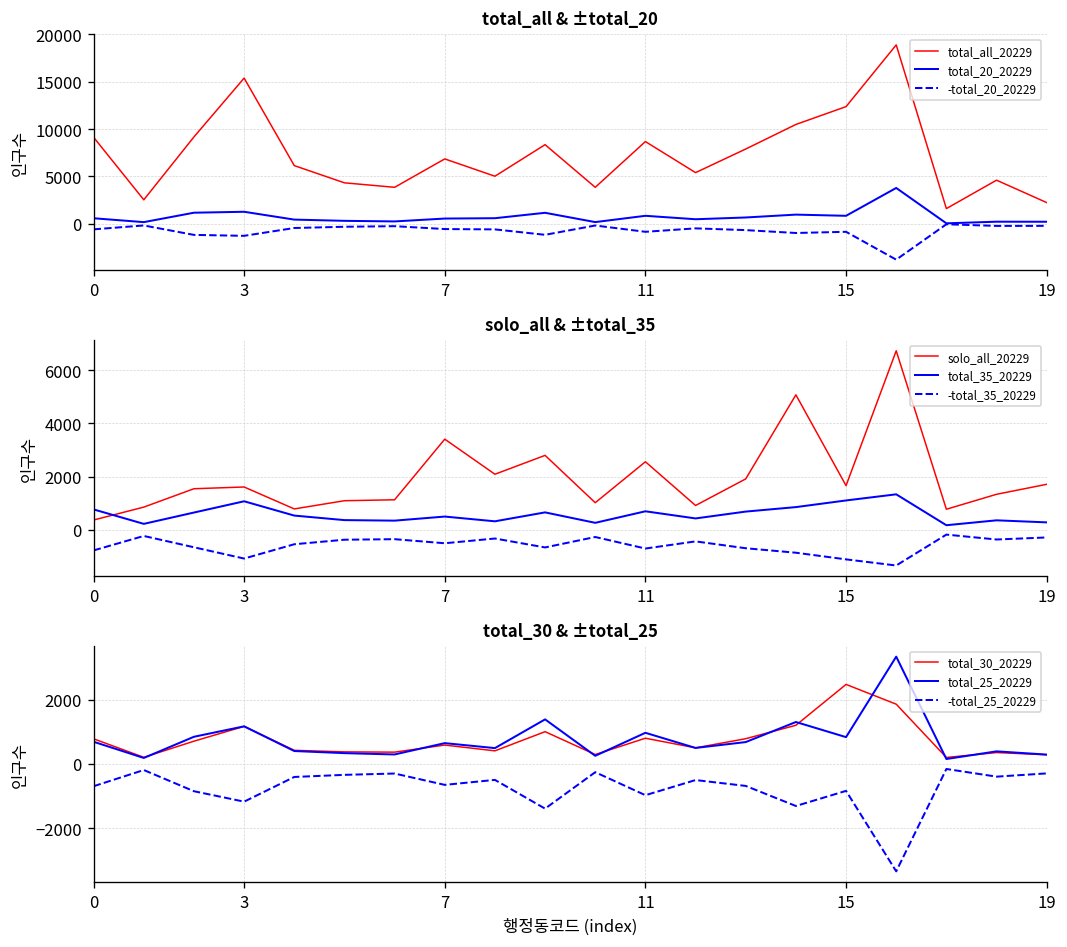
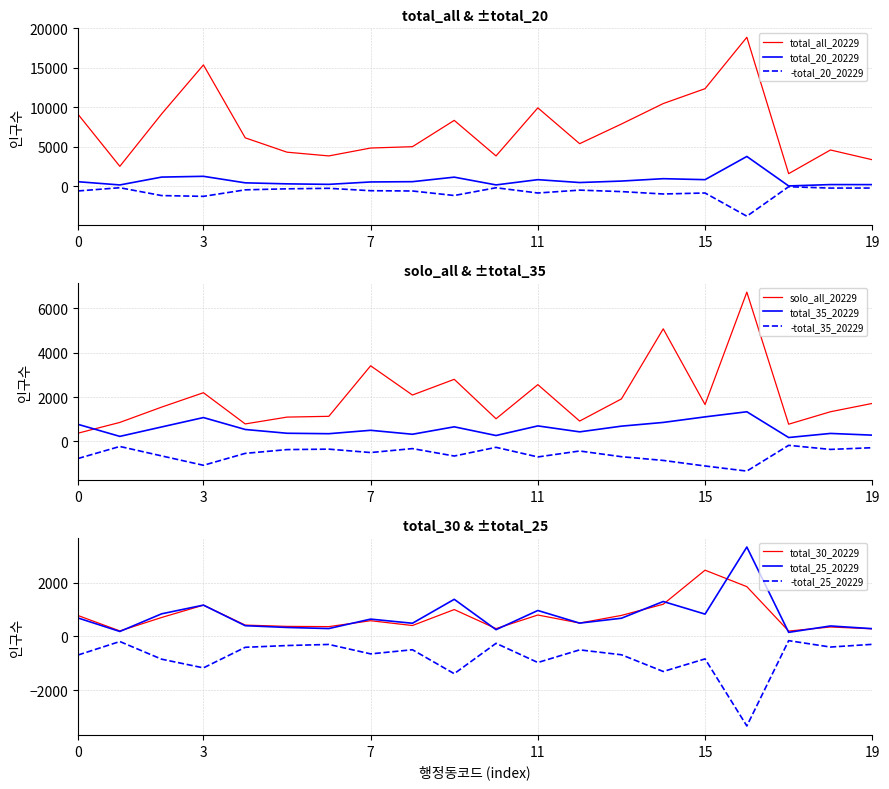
total_all & ±total_20, total_all_20229, 7: 7000 -> 5000
total_all & ±total_20, total_all_20229, 11: 9000 -> 10000
total_all & ±total_20, total_all_20229, 19: 2000 -> 3000
solo_all & ±total_35, solo_all_20229, 3: 1600 -> 2200
